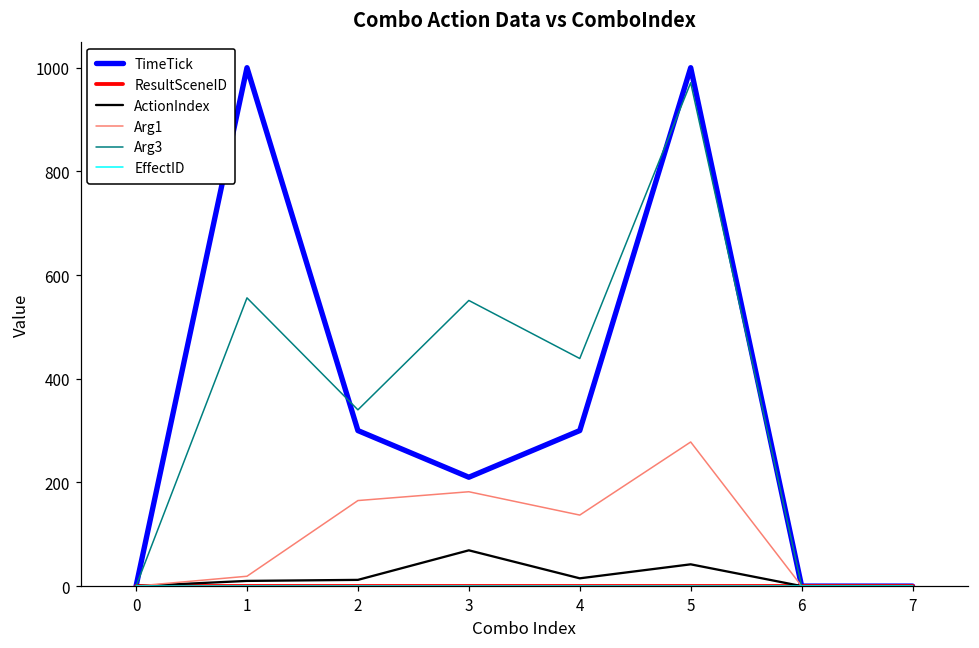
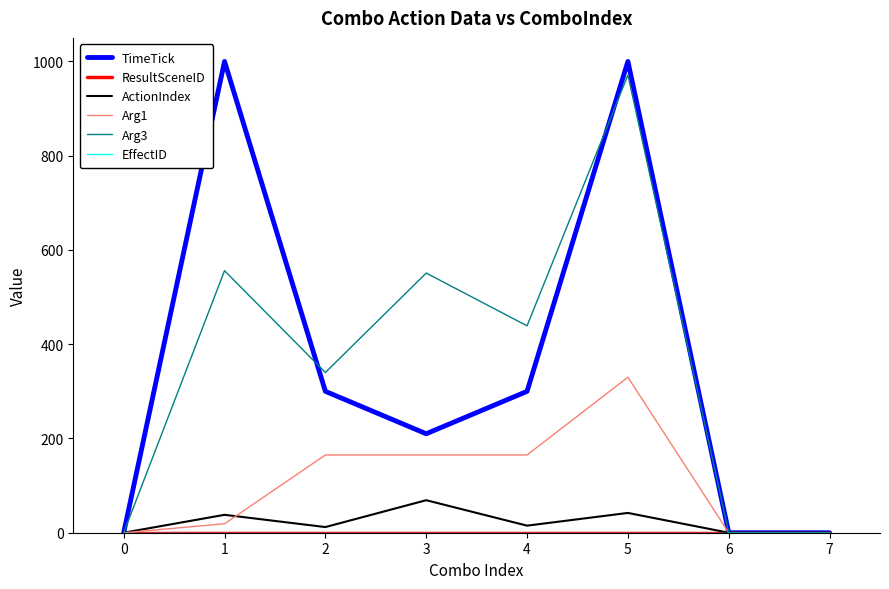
ActionIndex, 1: 10 -> 40
Arg1, 3: 180 -> 170
Arg1, 4: 140 -> 170
Arg1, 5: 280 -> 330
